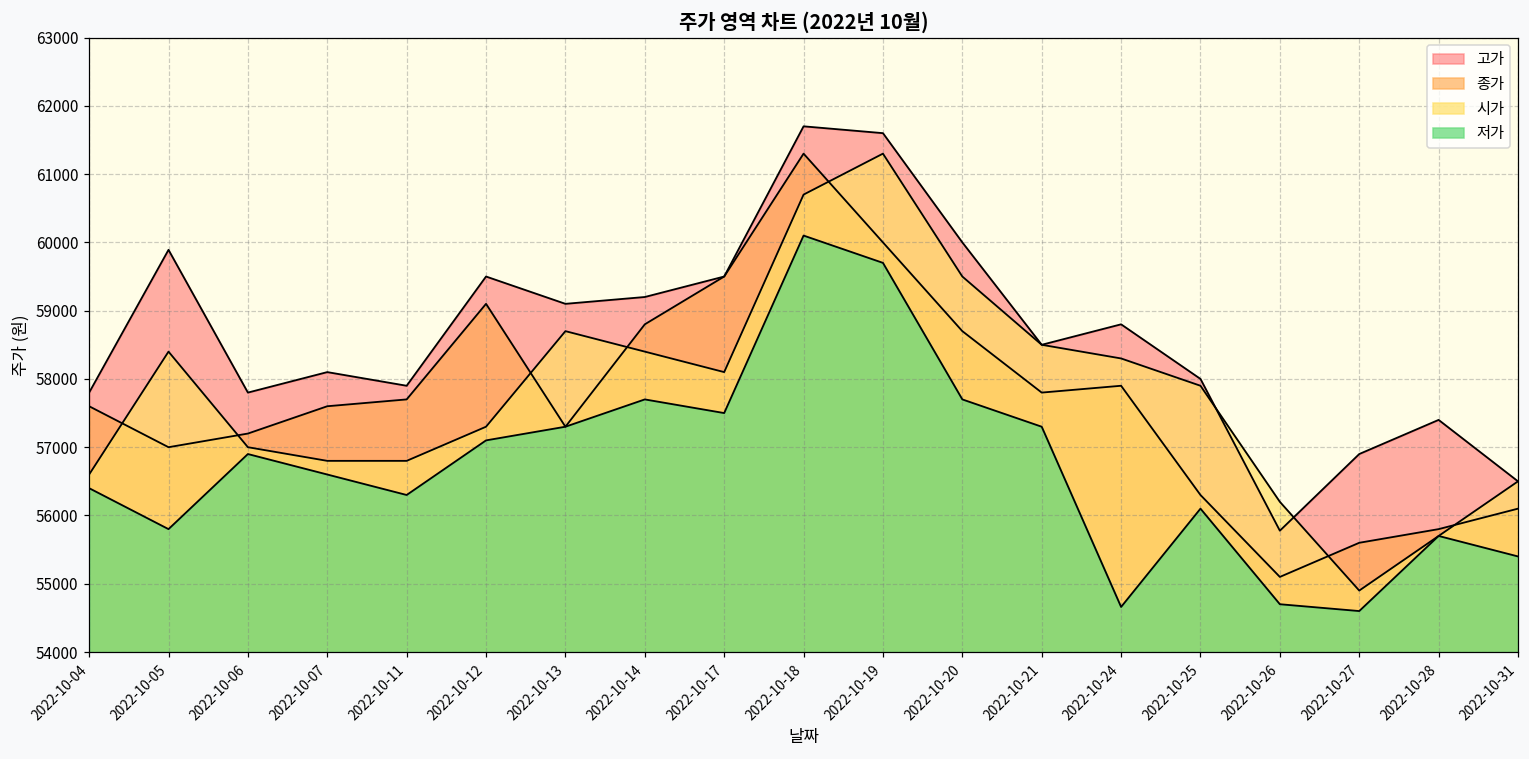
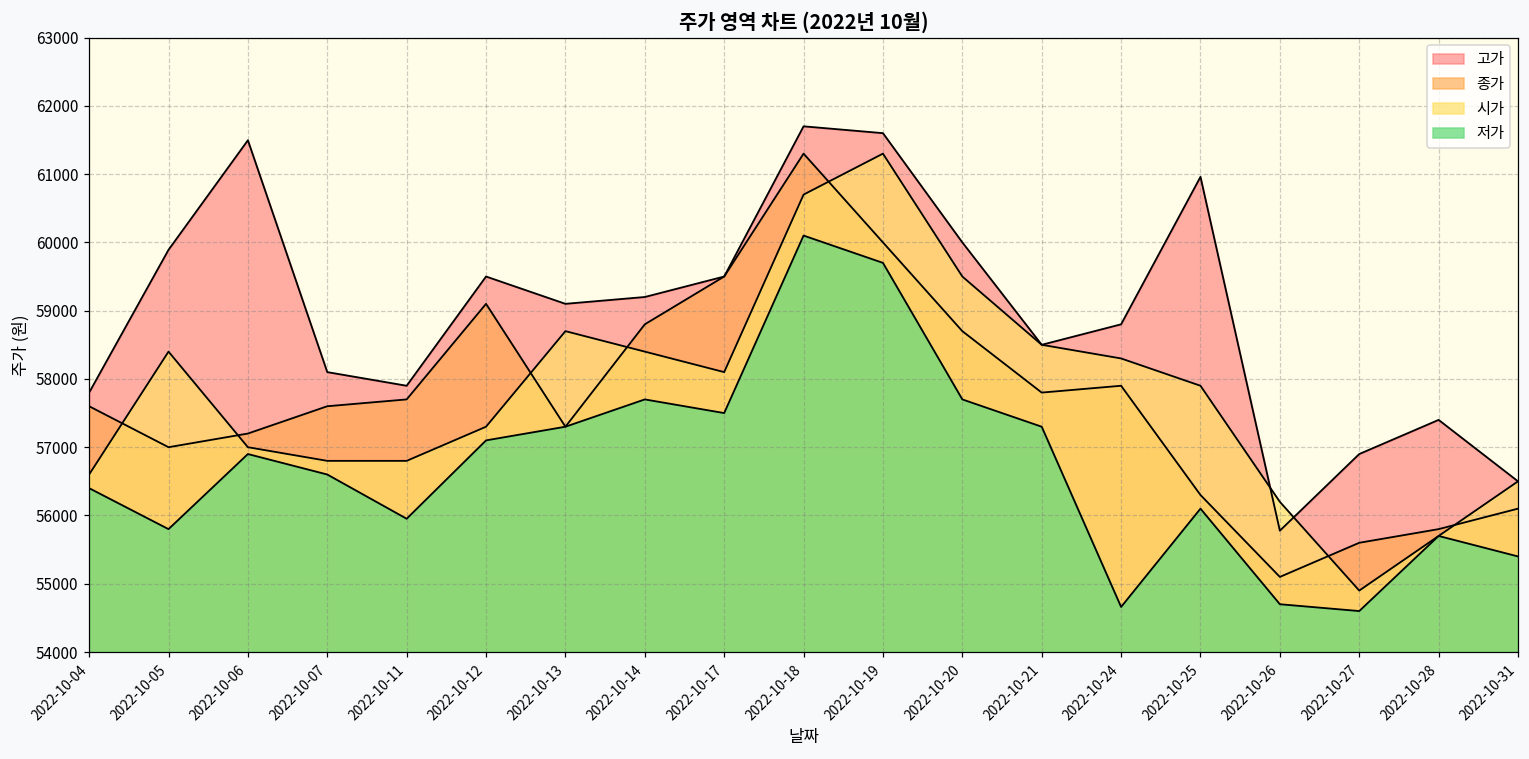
고가, 2022-10-06: 57800 -> 61500
저가, 2022-10-11: 56300 -> 56000
고가, 2022-10-25: 58000 -> 61000
